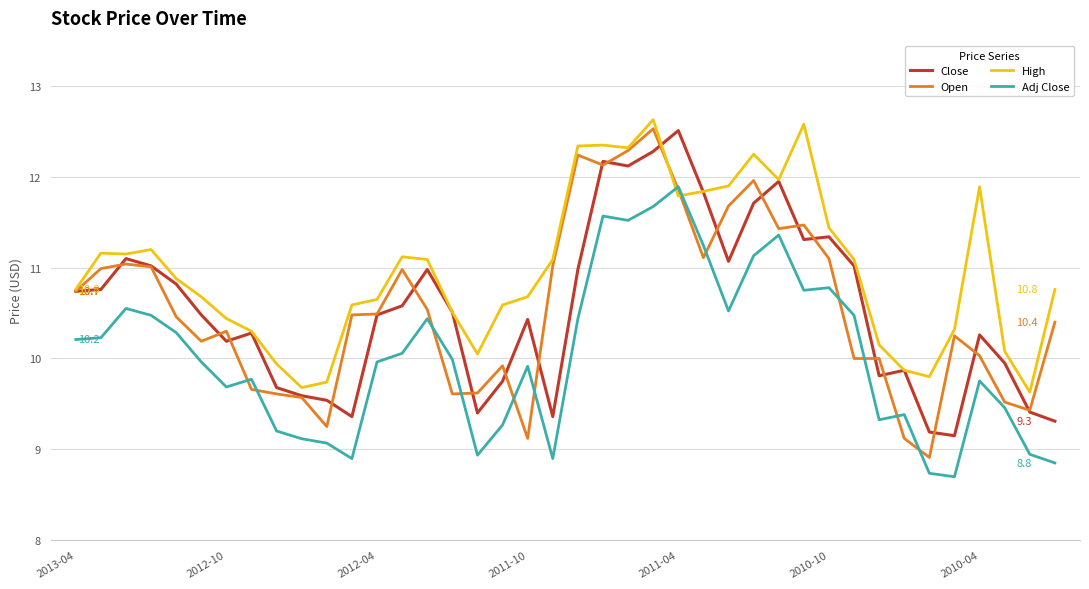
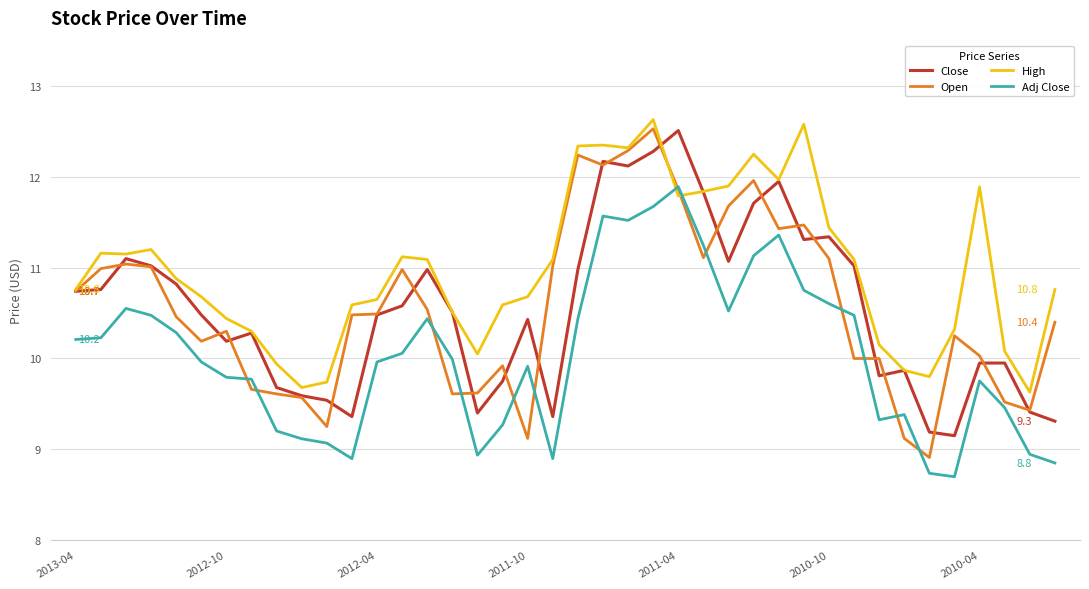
Adj Close, 2012-10: 9.7 -> 9.8
Adj Close, 2010-10: 10.8 -> 10.6
Close, 2010-04: 10.3 -> 10.0
